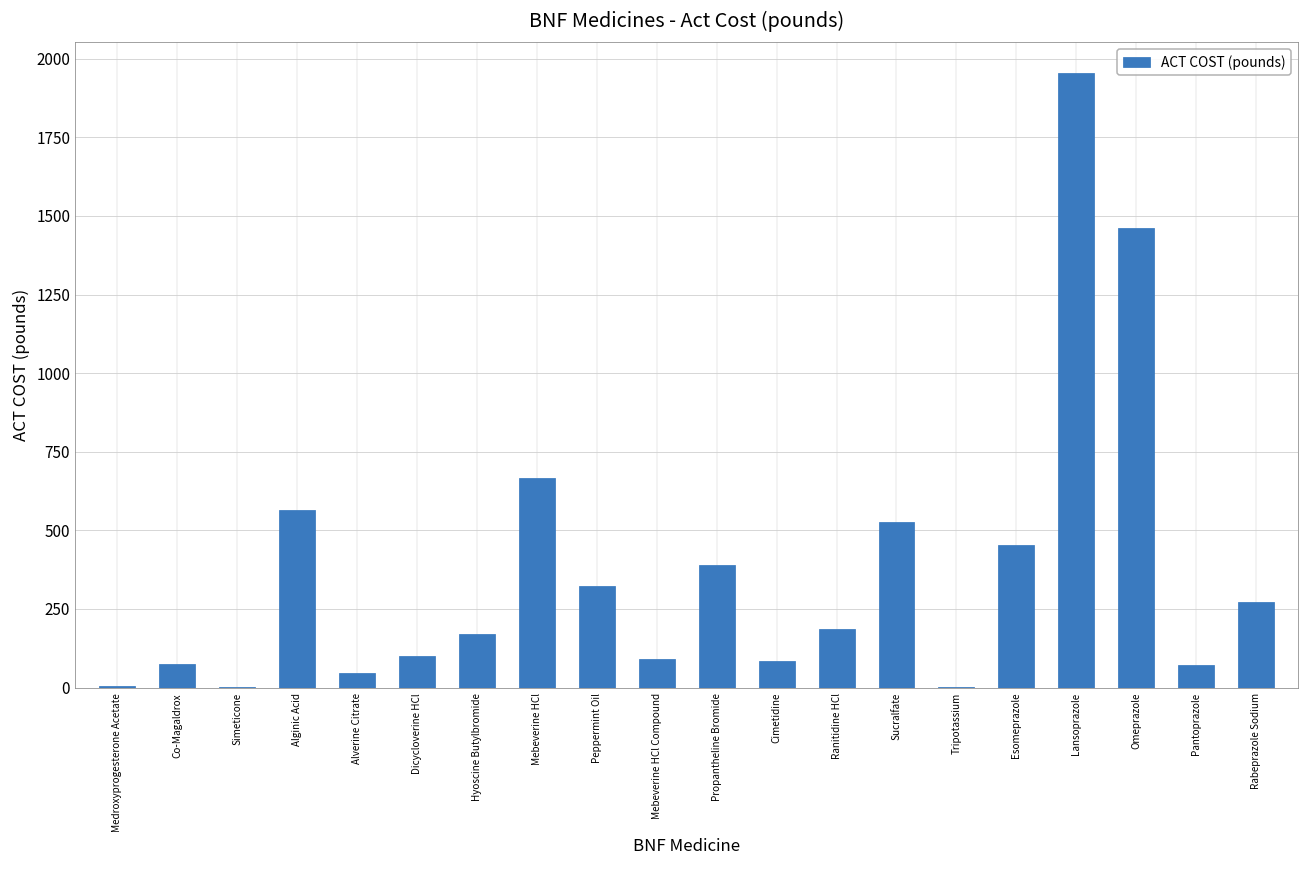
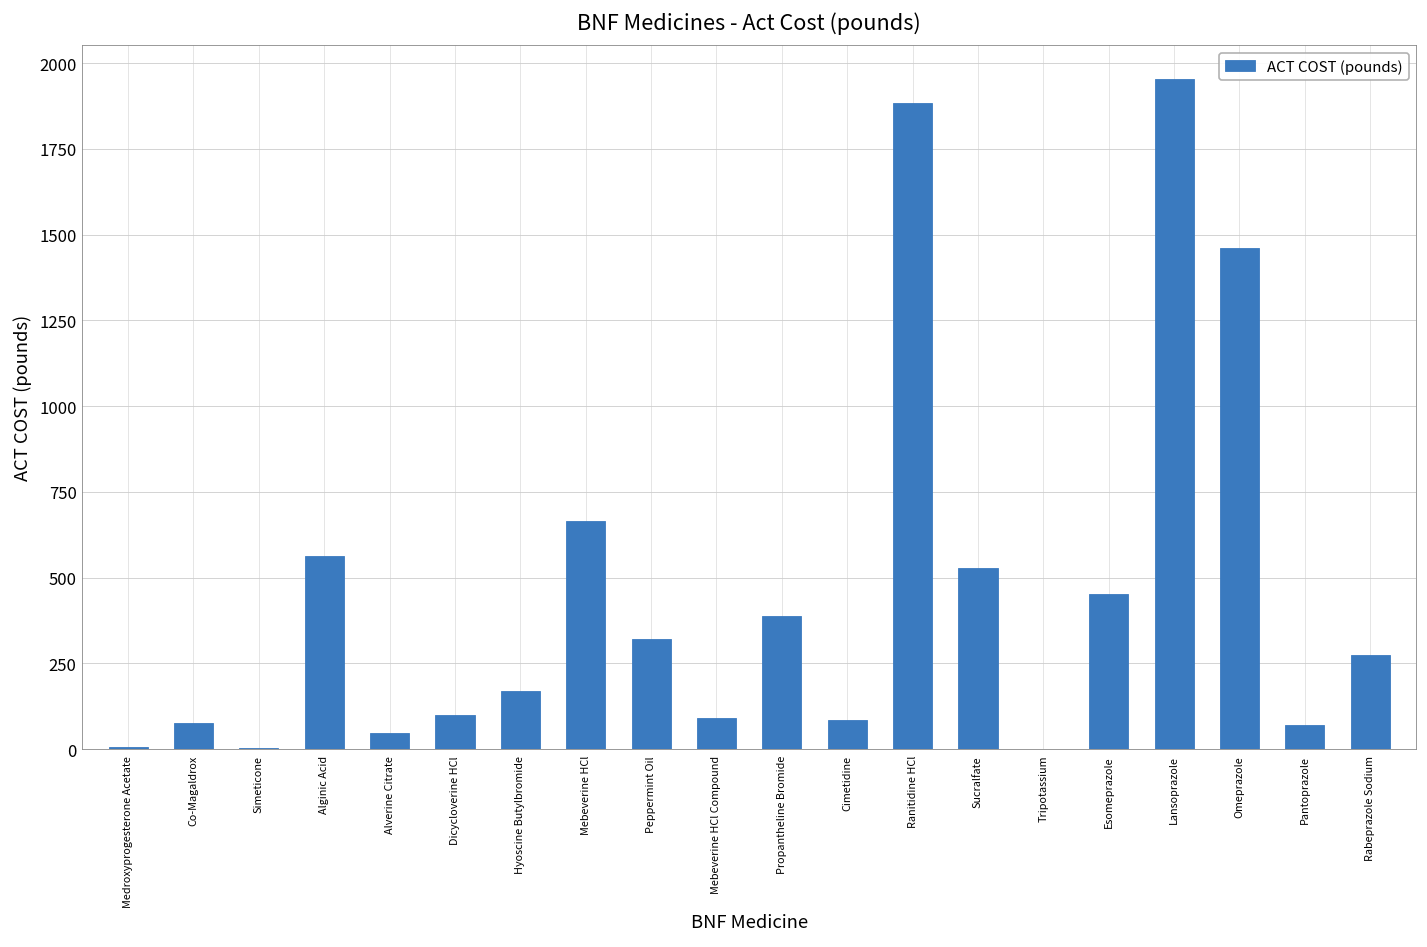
Ranitidine HCl: 190 -> 1880
